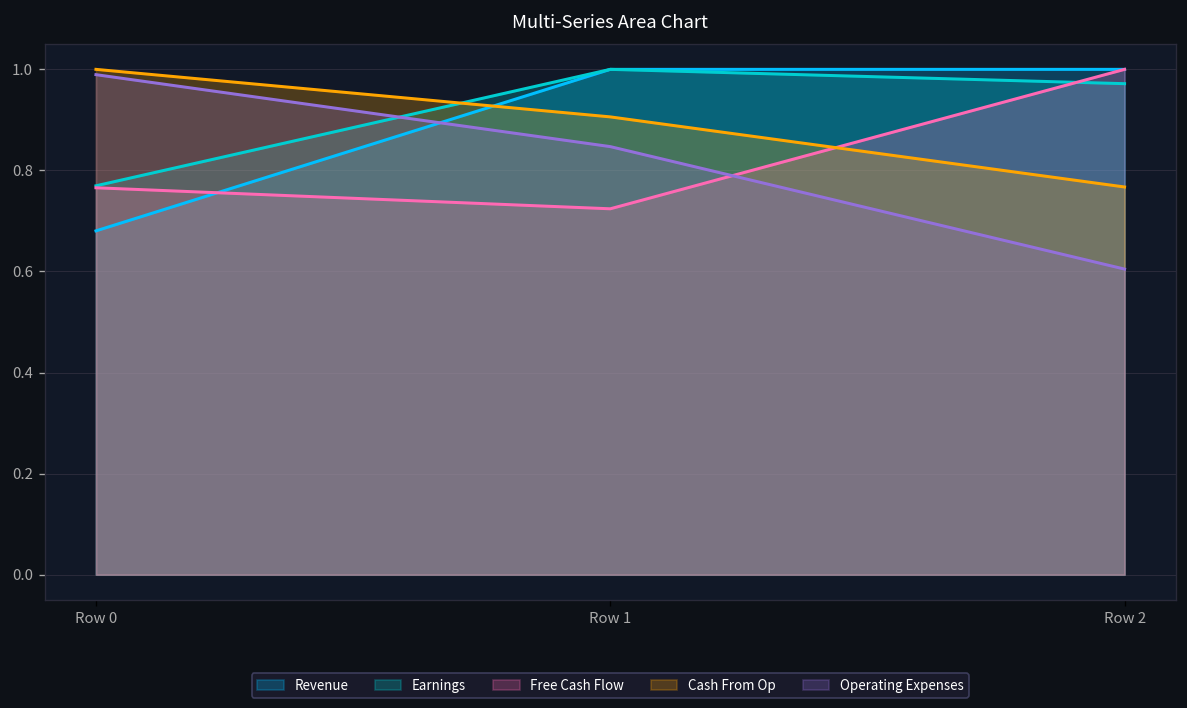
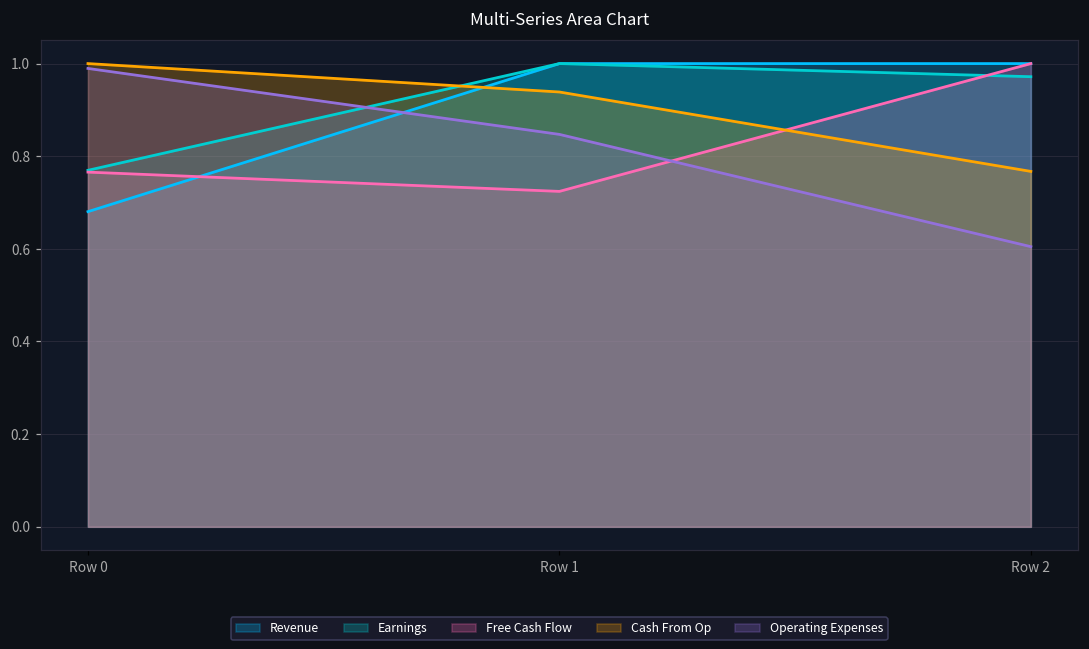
Cash From Op, Row 1: 0.91 -> 0.94
